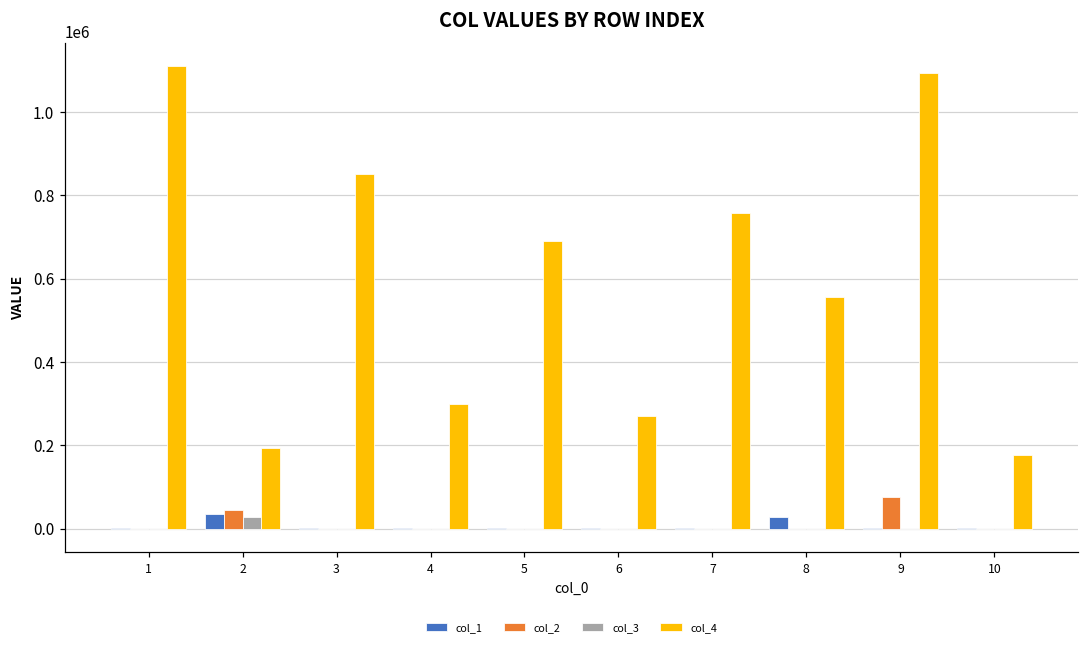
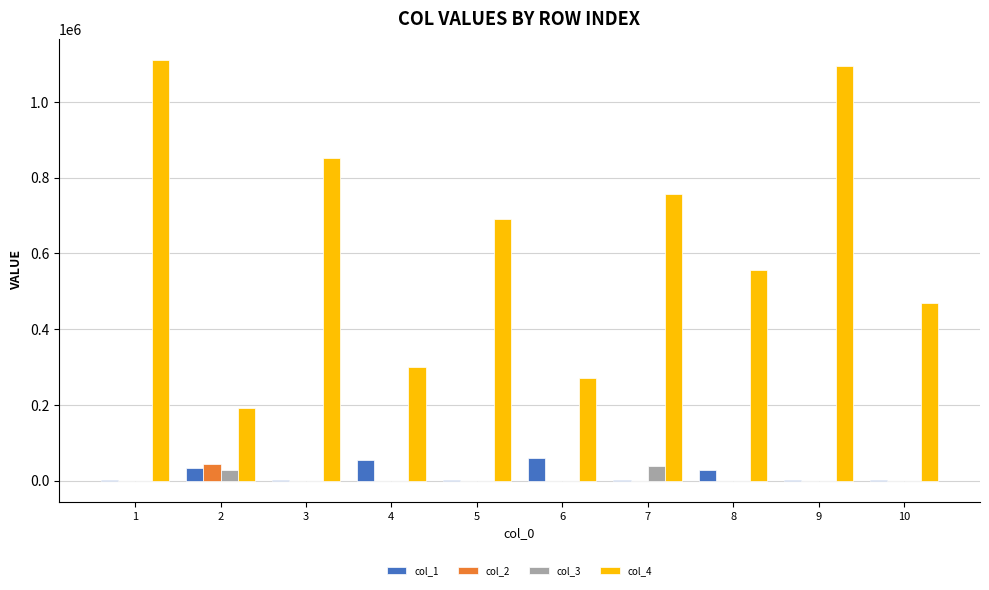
col_1, 4: 0 -> 50000
col_1, 6: 0 -> 60000
col_3, 7: 0 -> 40000
col_2, 9: 80000 -> 0
col_4, 10: 180000 -> 470000
